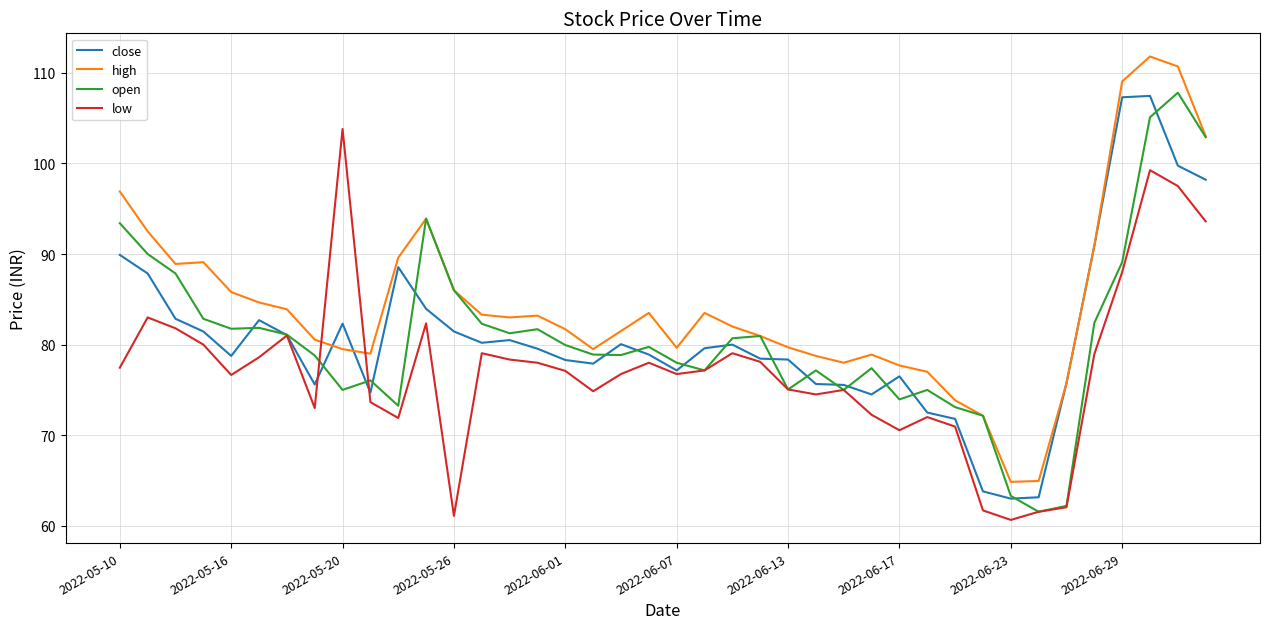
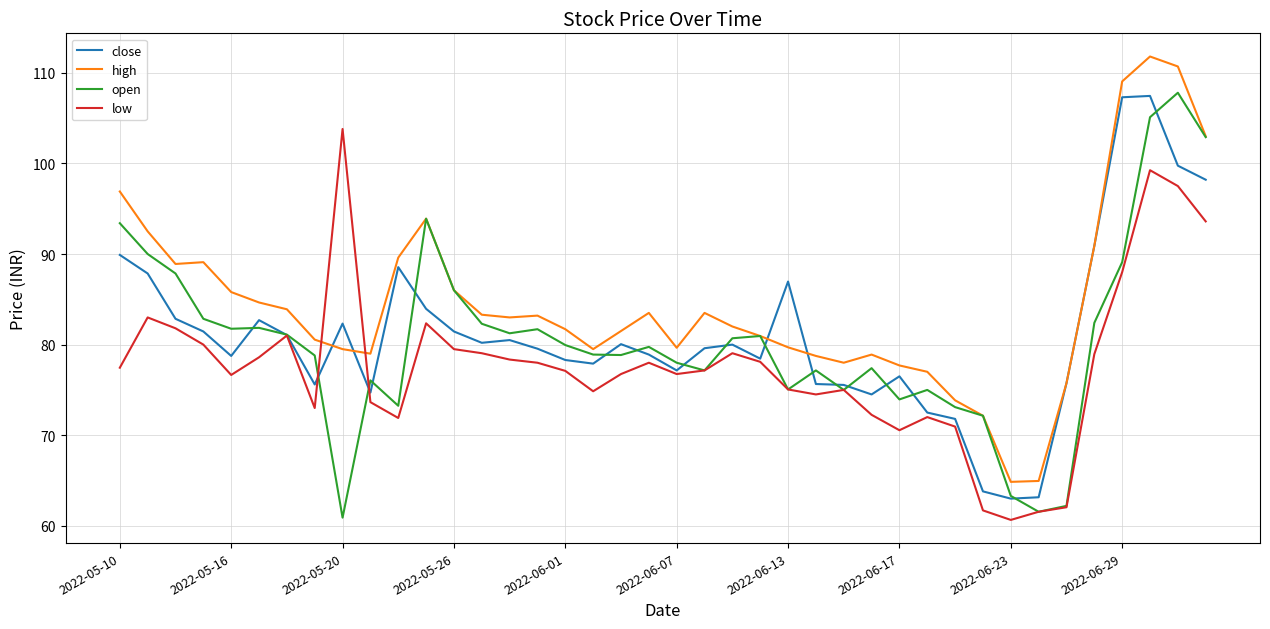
open, 2022-05-20: 75 -> 61
low, 2022-05-26: 61 -> 80
close, 2022-06-13: 78 -> 87
